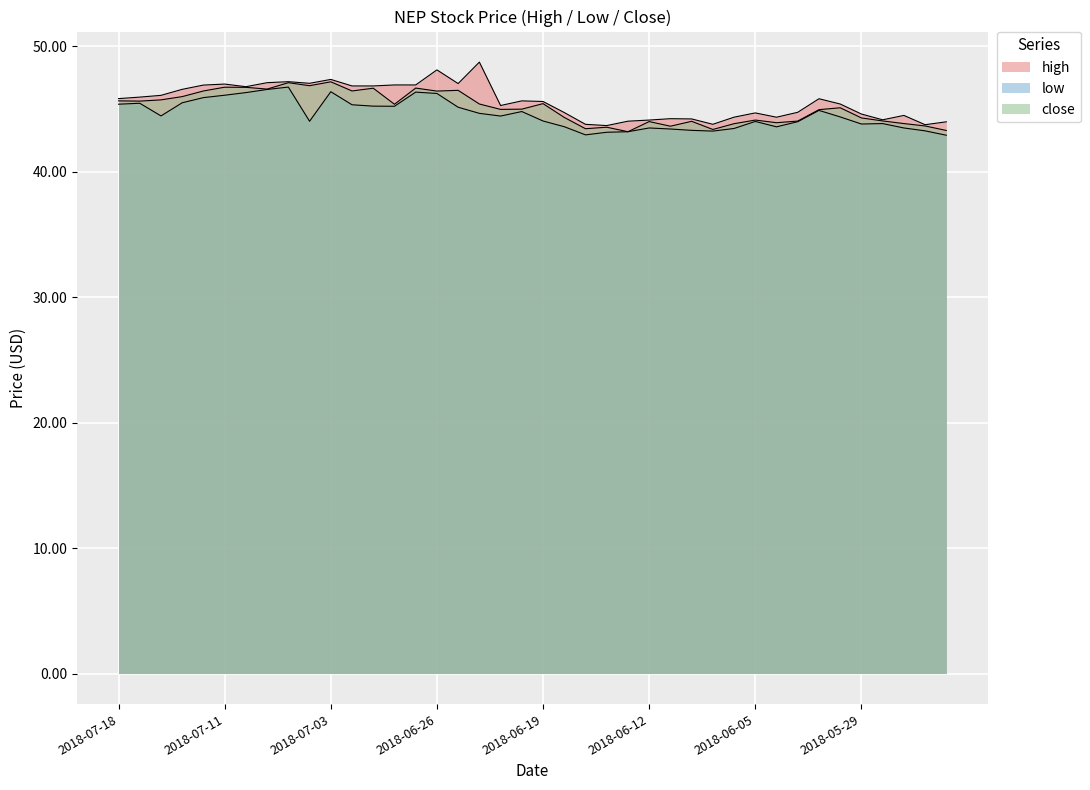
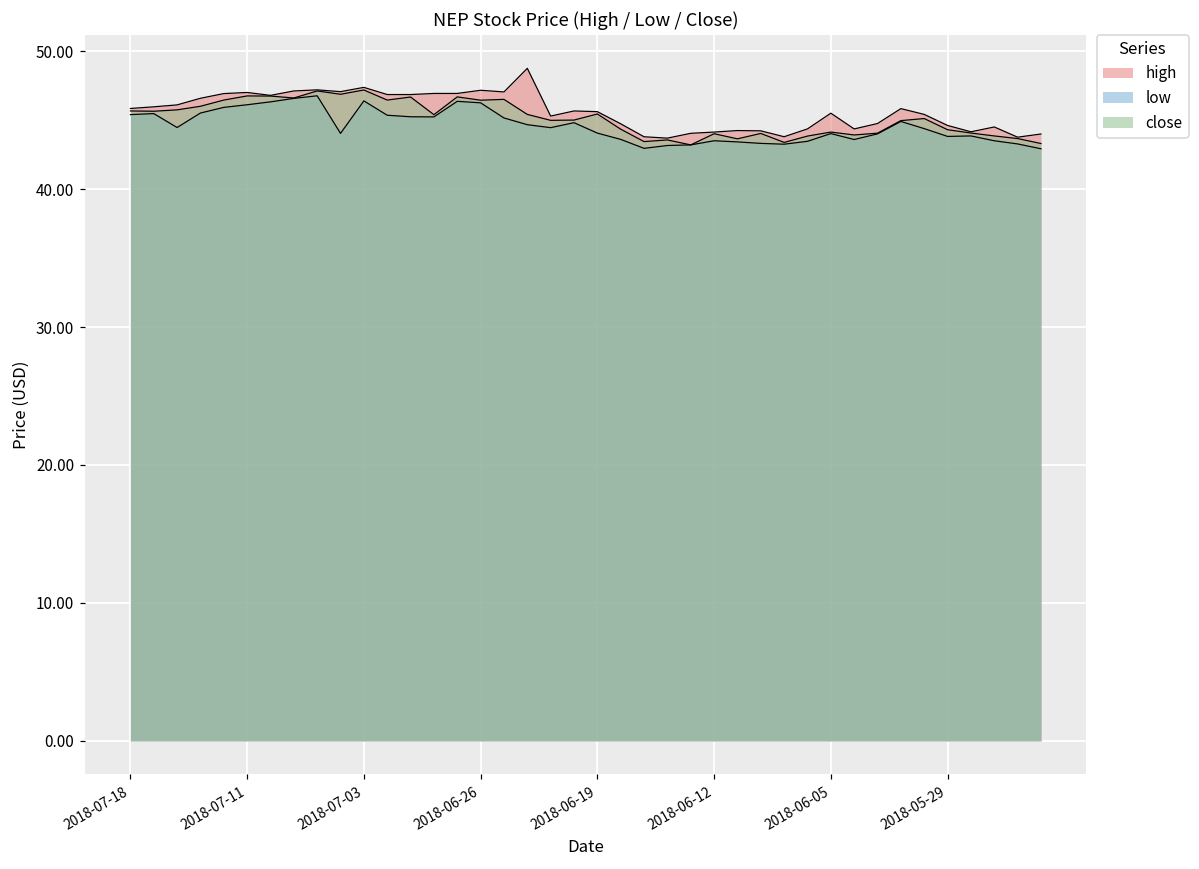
high, 2018-06-26: 48.1 -> 47.2
high, 2018-06-05: 44.7 -> 45.5
